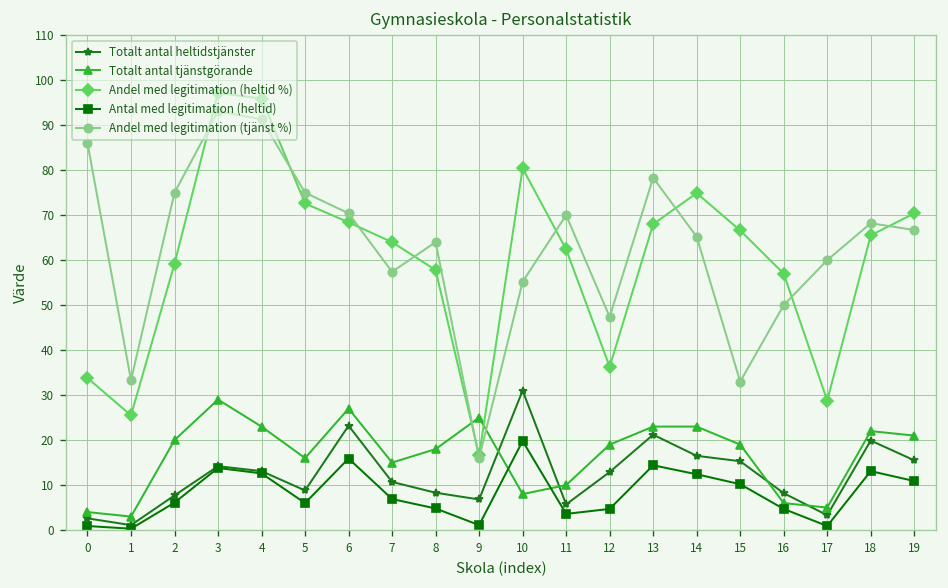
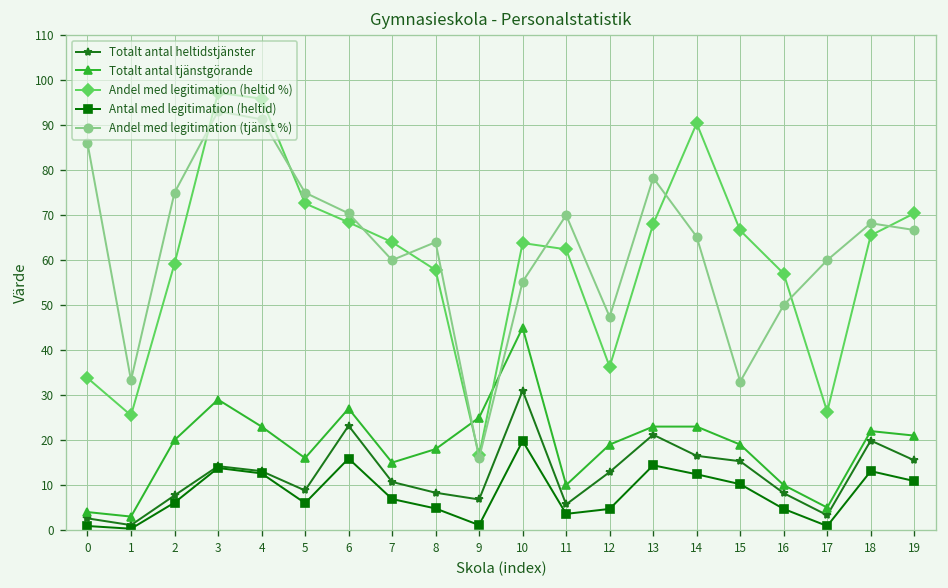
Andel med legitimation (tjänst %), 7: 57 -> 60
Totalt antal tjänstgörande, 10: 8 -> 45
Andel med legitimation (heltid %), 10: 80 -> 64
Andel med legitimation (heltid %), 14: 75 -> 90
Totalt antal tjänstgörande, 16: 6 -> 10
Andel med legitimation (heltid %), 17: 29 -> 26
